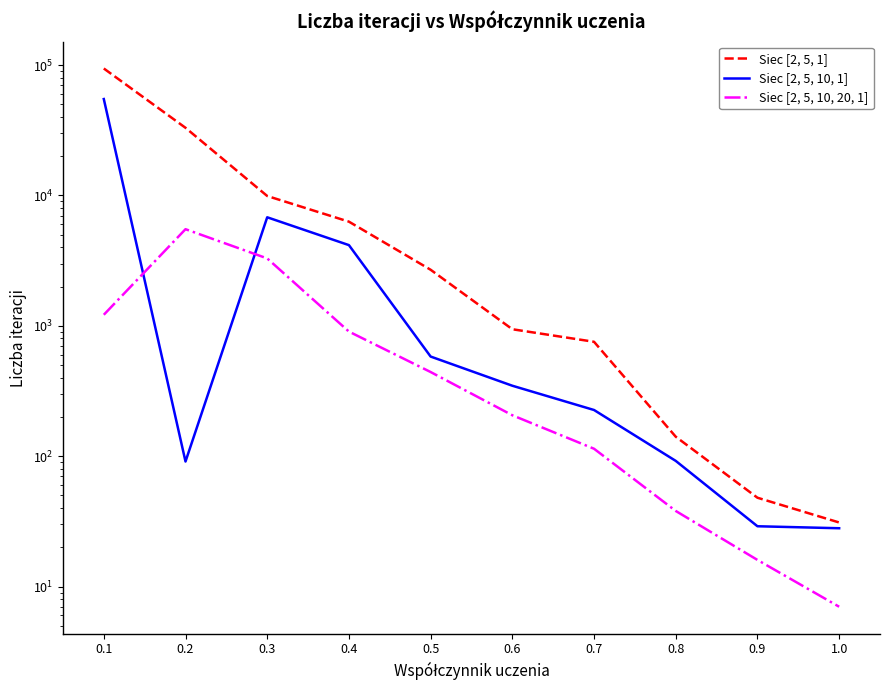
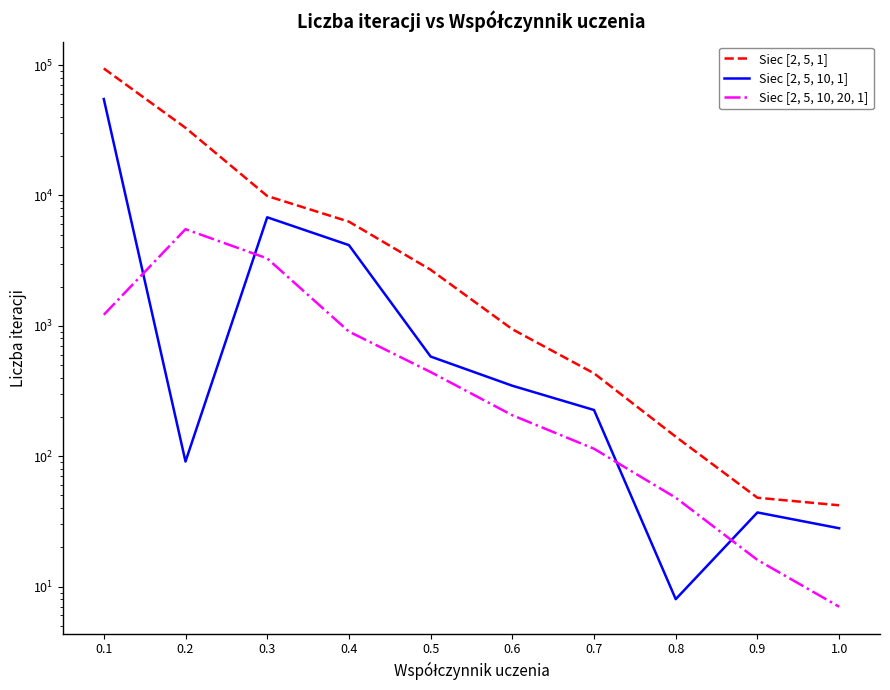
Siec [2, 5, 1], 0.7: 800 -> 430
Siec [2, 5, 10, 1], 0.8: 90 -> 8
Siec [2, 5, 10, 20, 1], 0.8: 38 -> 48
Siec [2, 5, 10, 1], 0.9: 29 -> 37
Siec [2, 5, 1], 1.0: 31 -> 42
